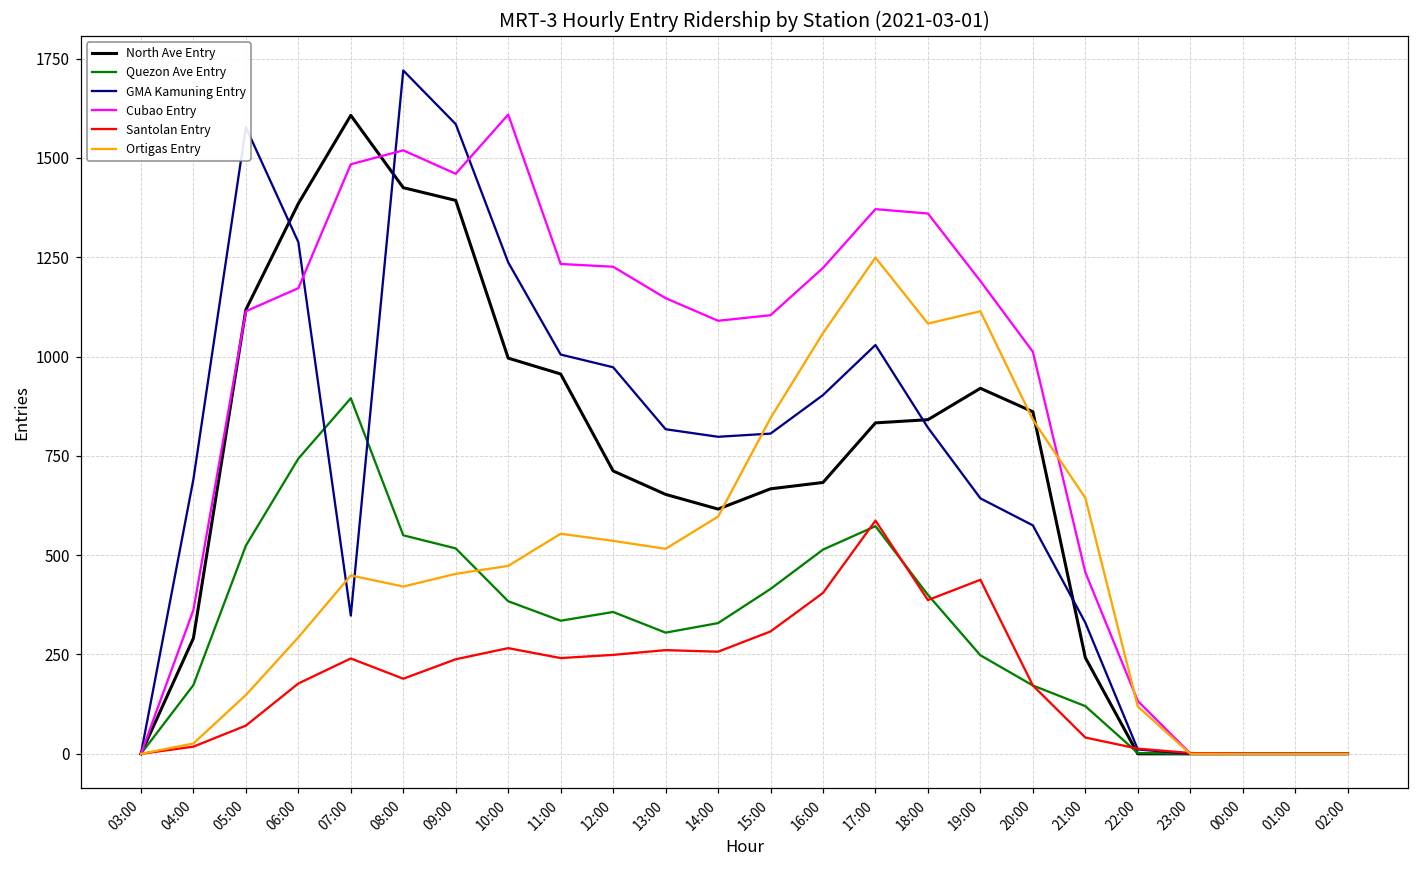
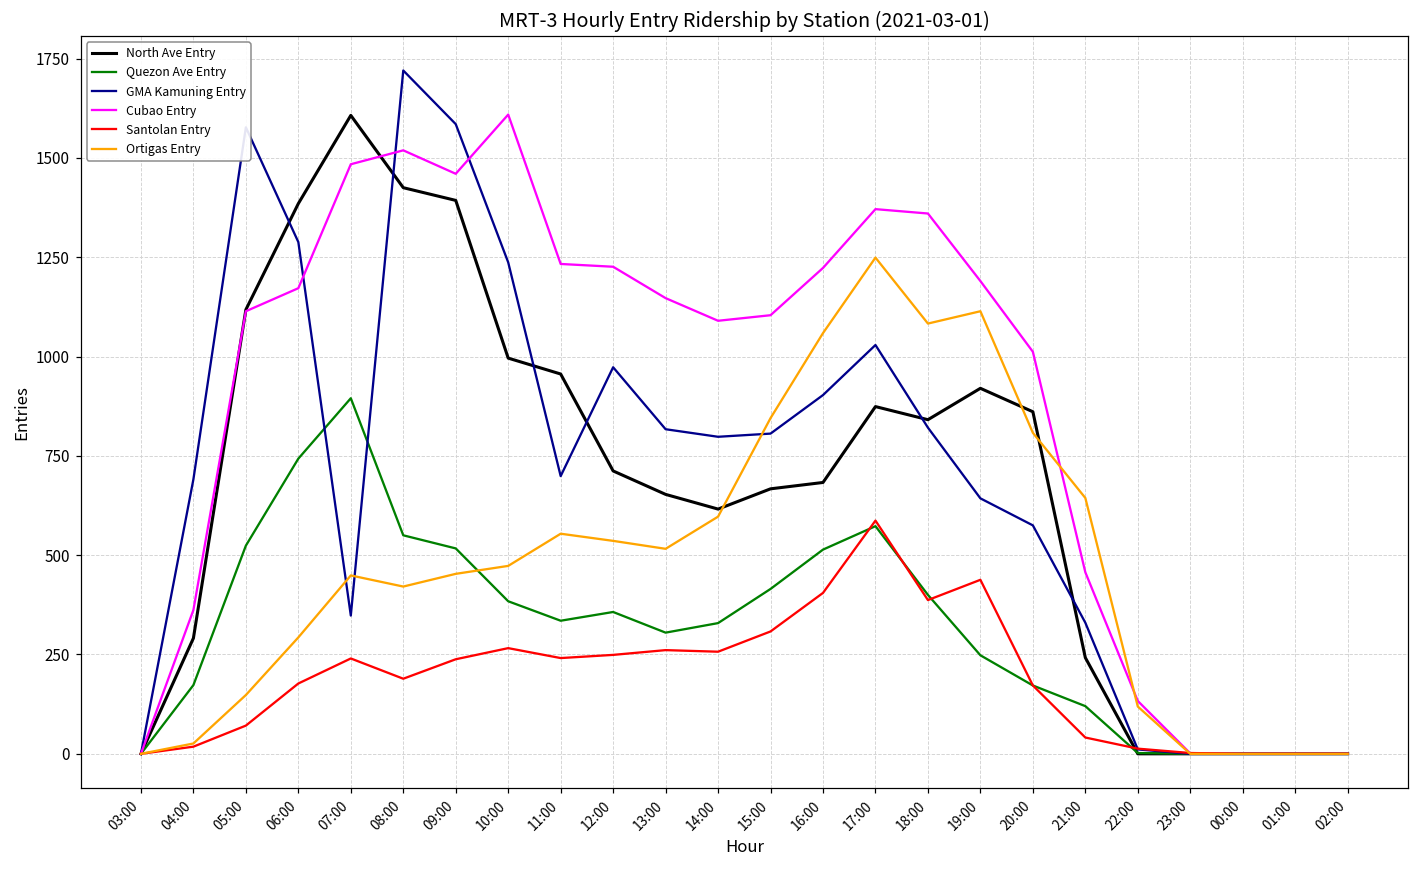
GMA Kamuning Entry, 11:00: 1010 -> 700
North Ave Entry, 17:00: 830 -> 870
Ortigas Entry, 20:00: 840 -> 810
